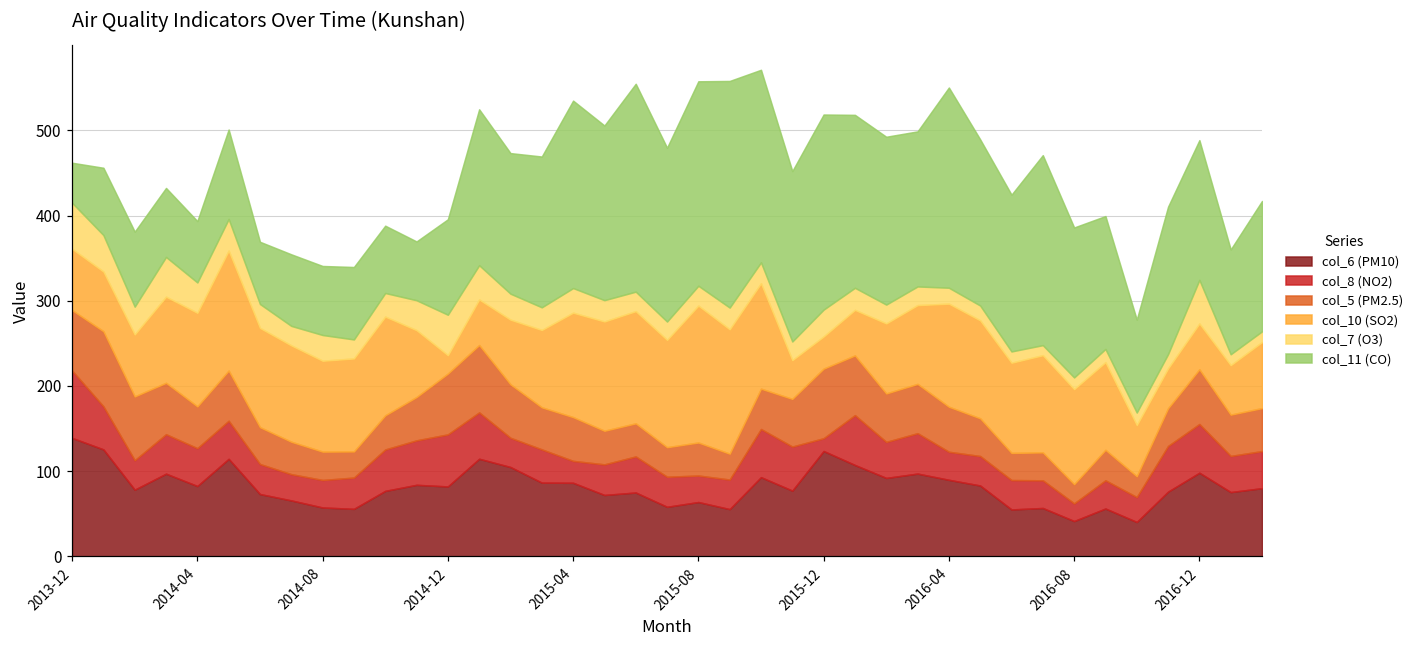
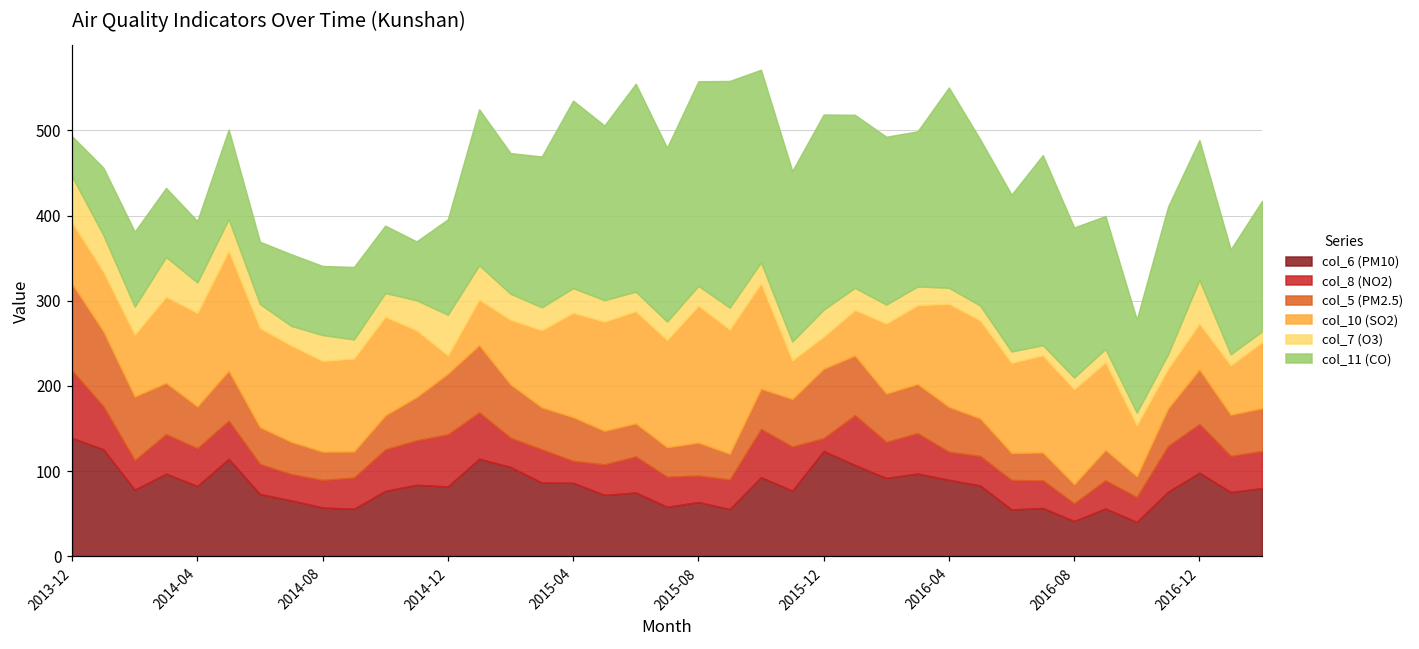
col_5 (PM2.5), 2013-12: 70 -> 100
